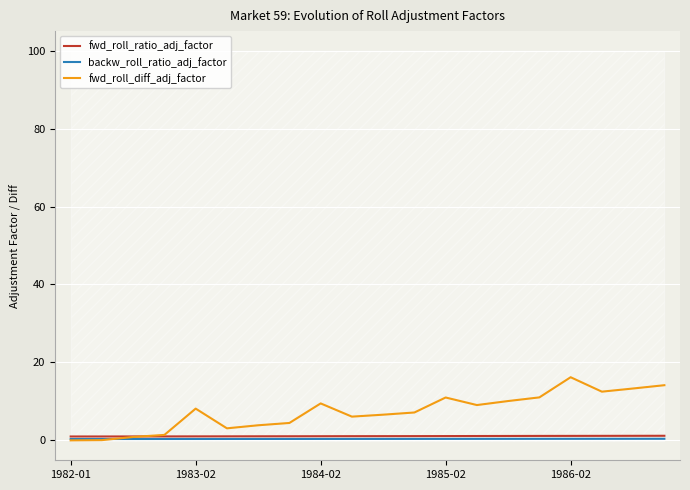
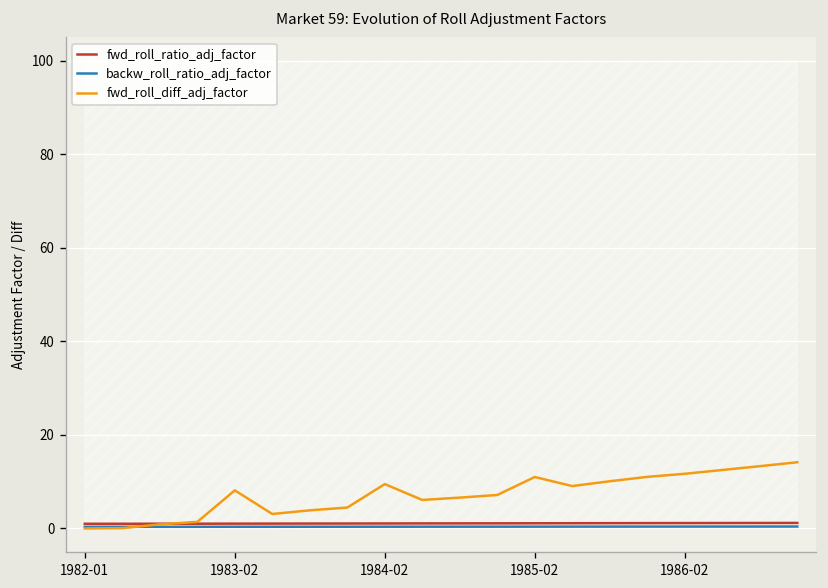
fwd_roll_diff_adj_factor, 1986-02: 16 -> 12
